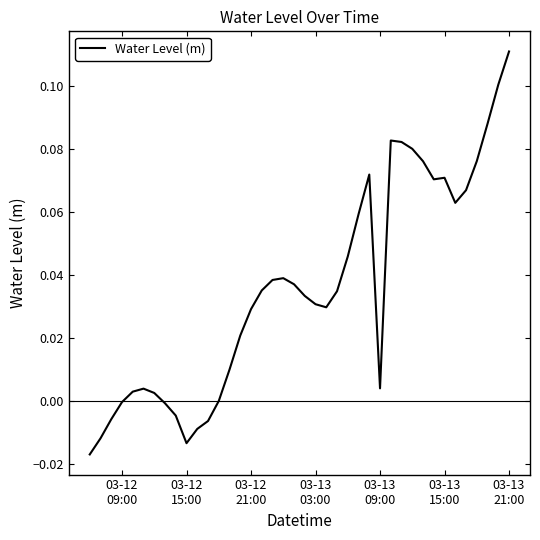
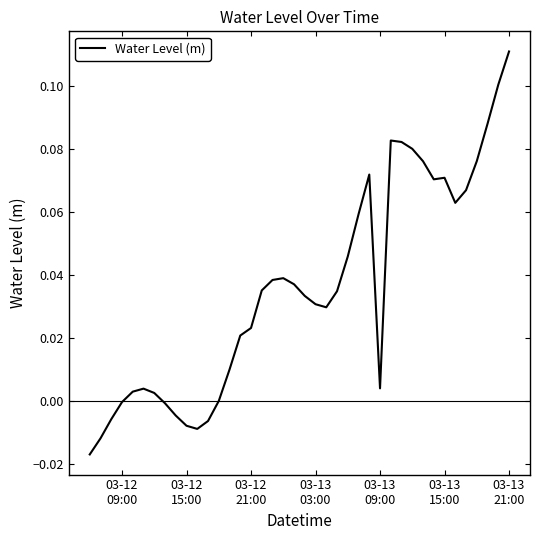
03-12 15:00: -0.013 -> -0.008
03-12 21:00: 0.029 -> 0.023
